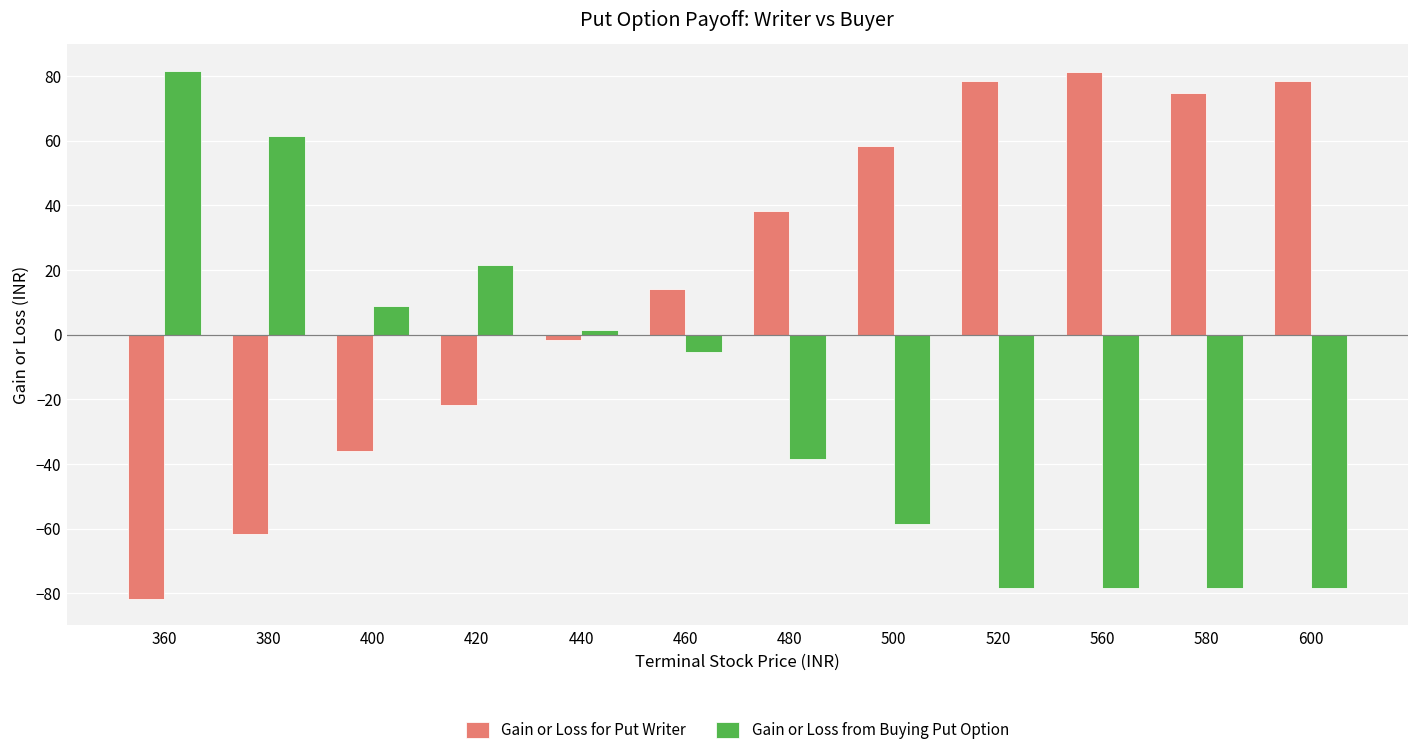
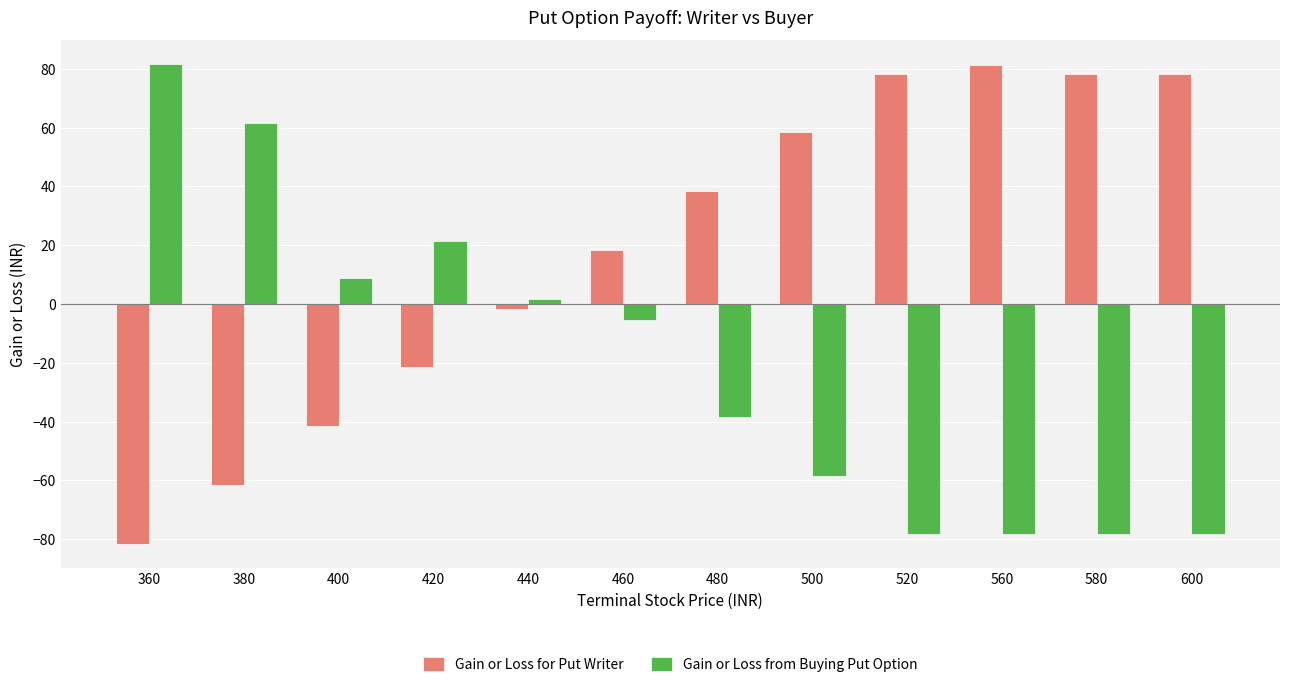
Gain or Loss for Put Writer, 400: -36 -> -42
Gain or Loss for Put Writer, 460: 14 -> 18
Gain or Loss for Put Writer, 580: 75 -> 78
